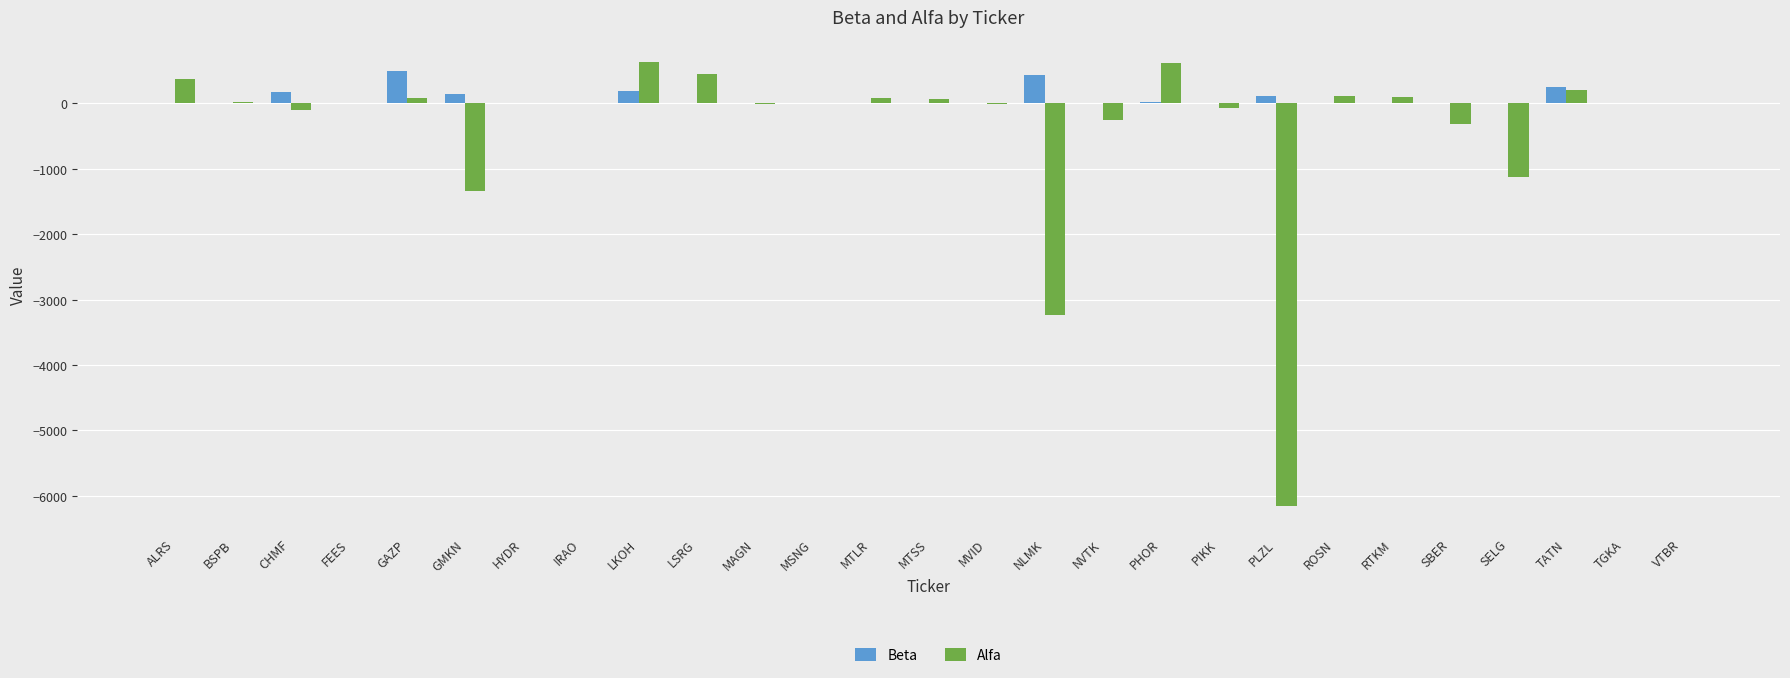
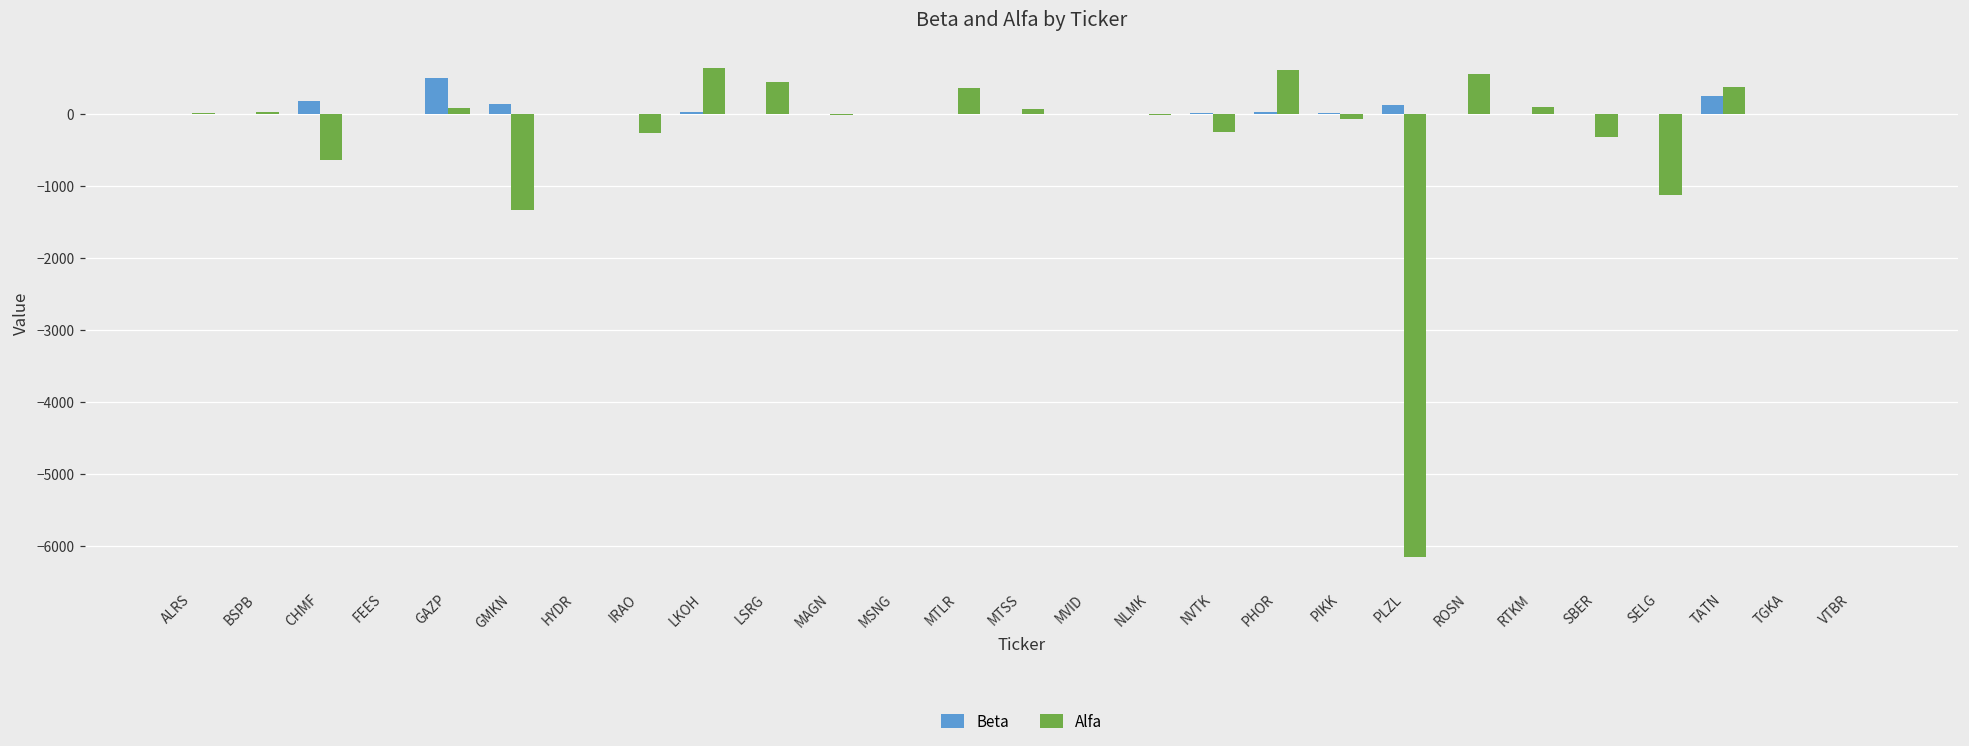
Alfa, ALRS: 400 -> 0
Alfa, CHMF: -100 -> -600
Alfa, IRAO: 0 -> -300
Beta, LKOH: 200 -> 0
Alfa, MTLR: 100 -> 400
Beta, NLMK: 400 -> 0
Alfa, NLMK: -3200 -> 0
Alfa, ROSN: 100 -> 500
Alfa, TATN: 200 -> 400
